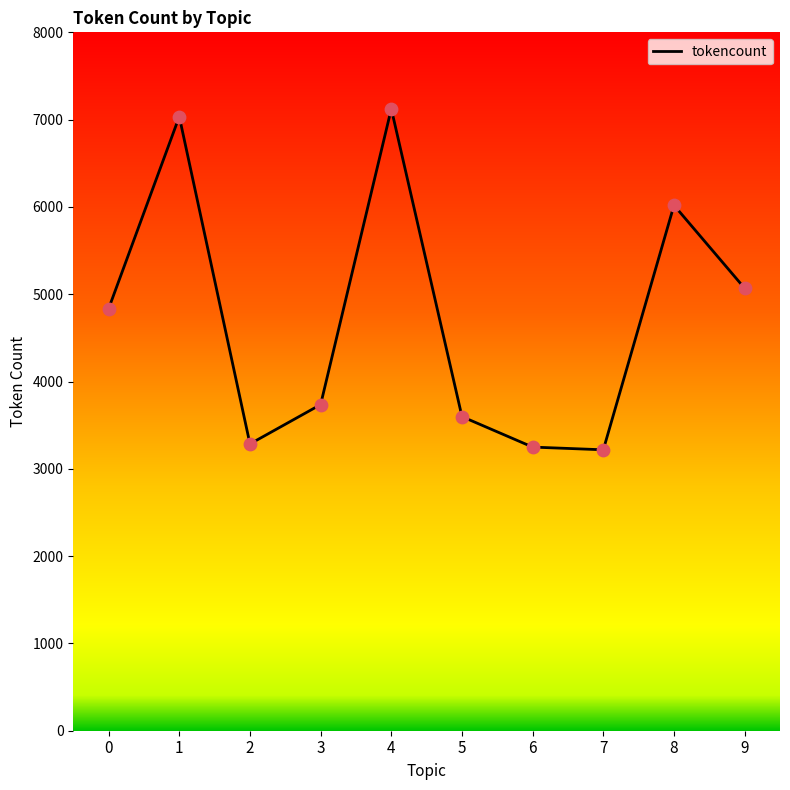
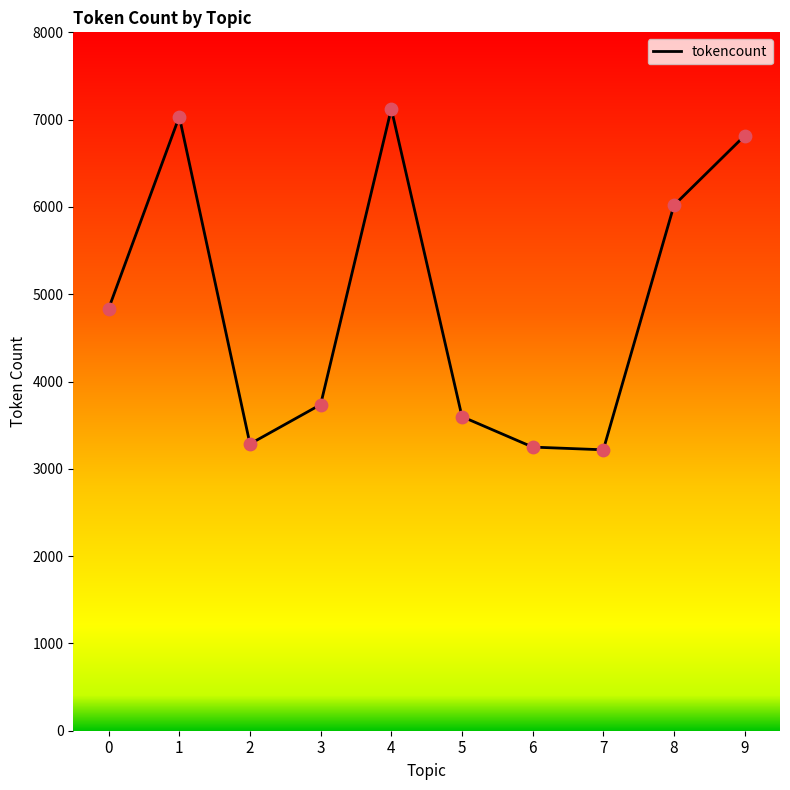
9: 5100 -> 6800
